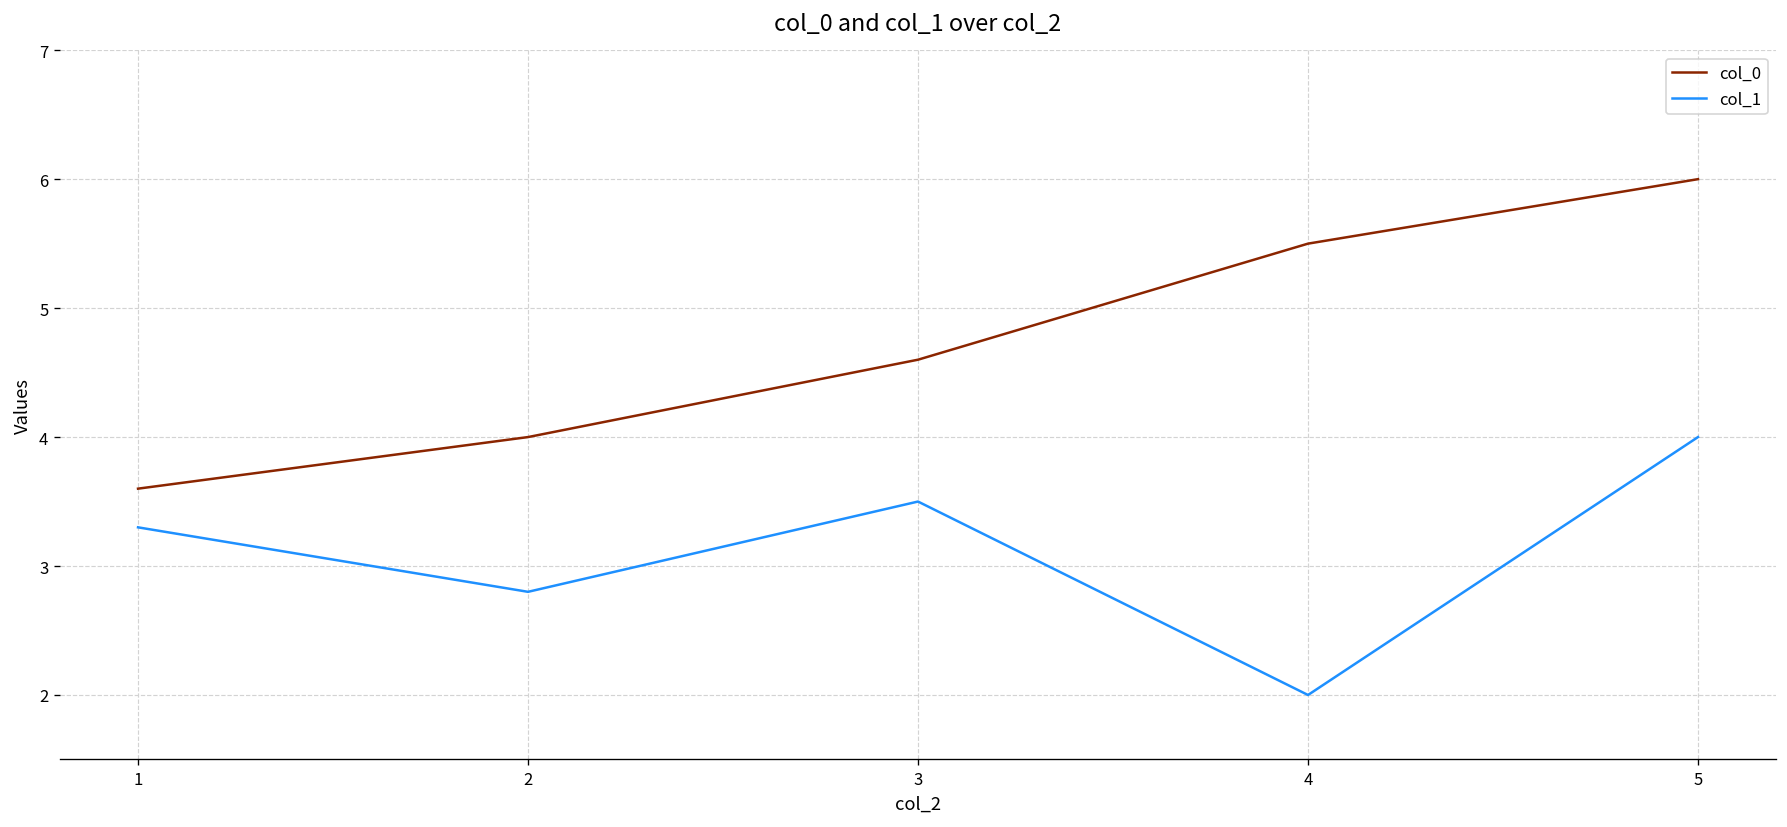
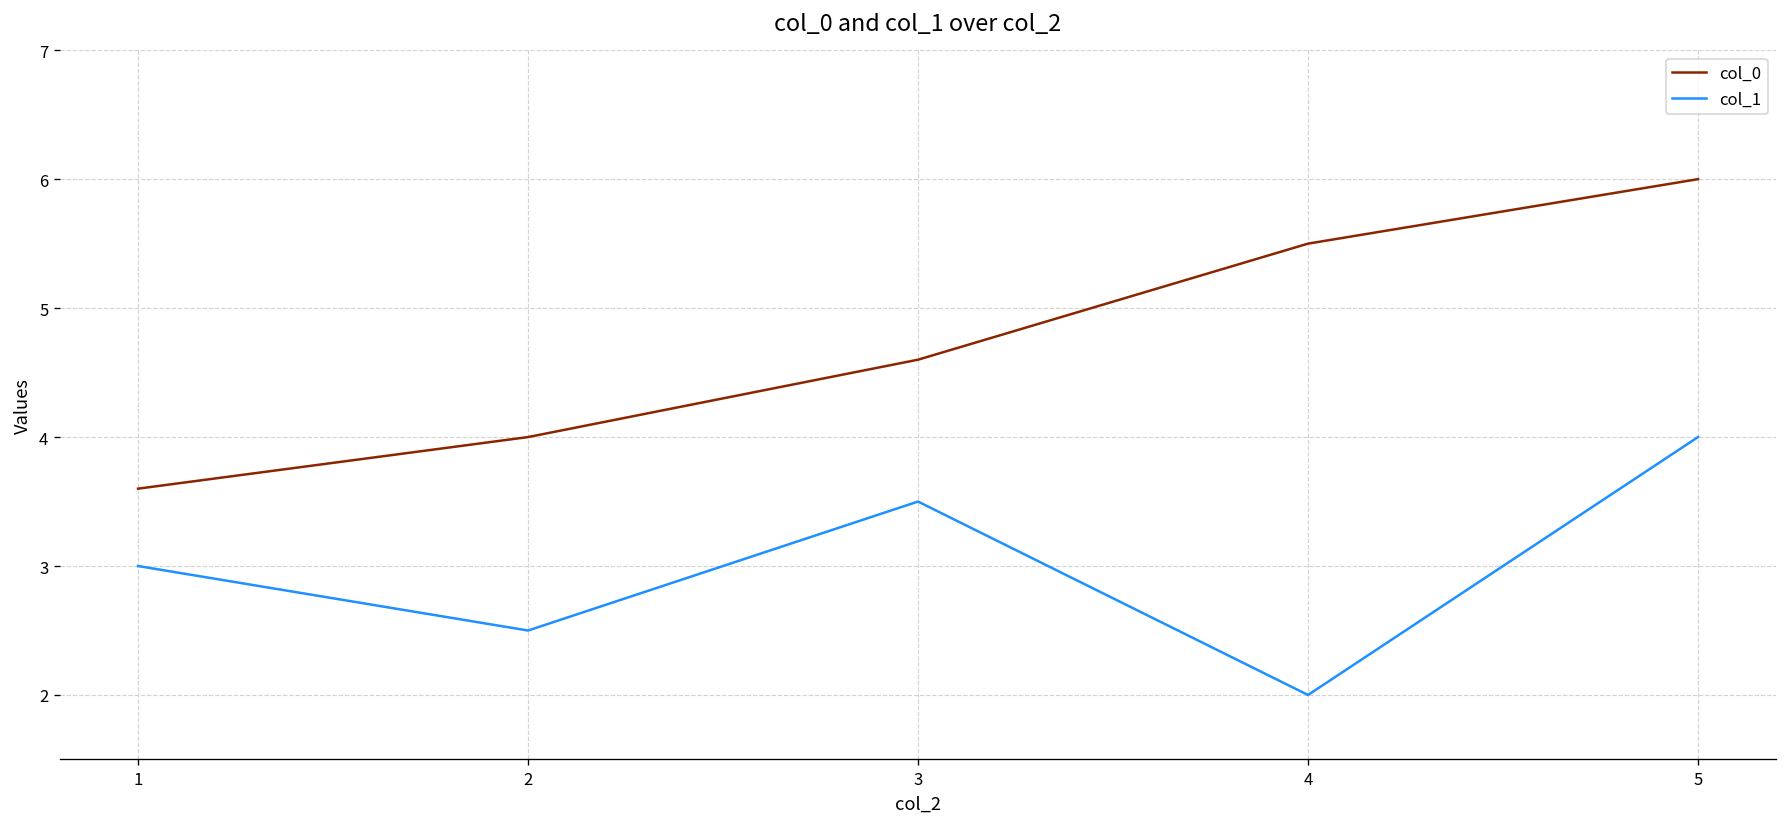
col_1, 1: 3.3 -> 3.0
col_1, 2: 2.8 -> 2.5
